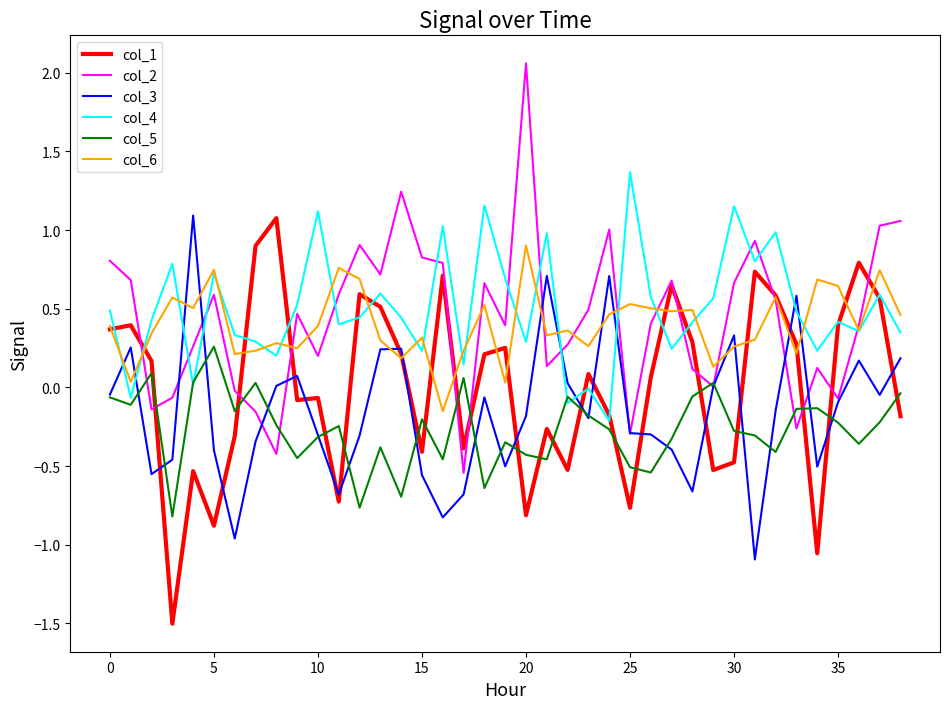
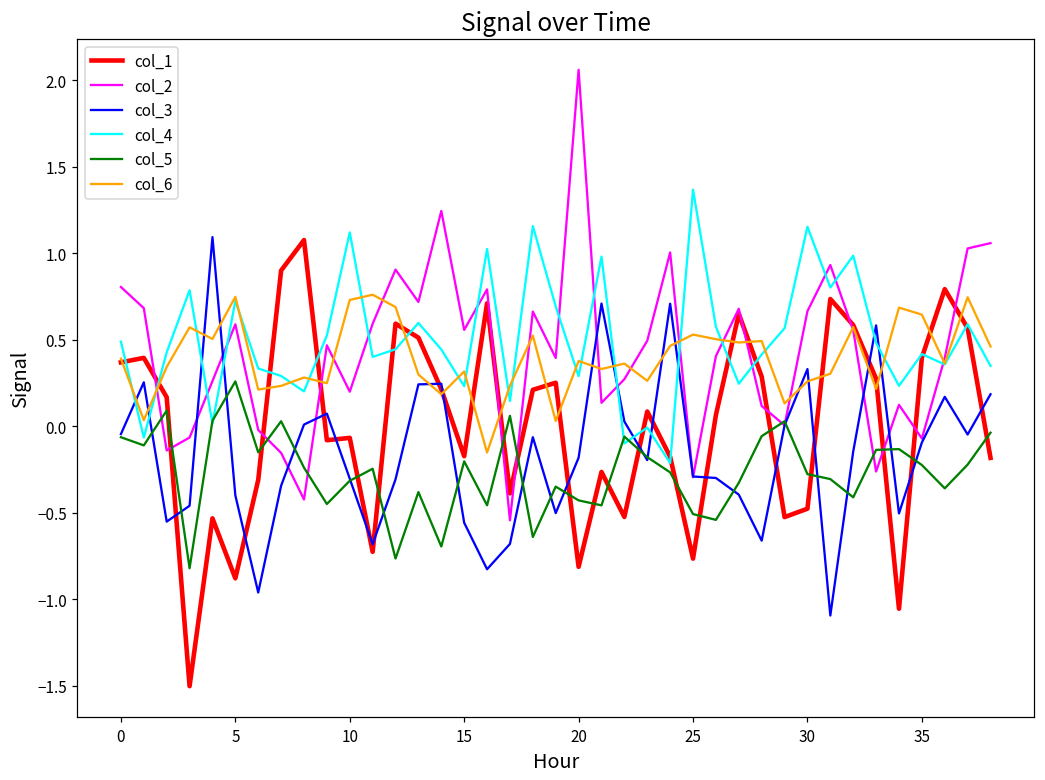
col_6, 10: 0.39 -> 0.73
col_1, 15: -0.41 -> -0.17
col_2, 15: 0.83 -> 0.56
col_6, 20: 0.90 -> 0.38
